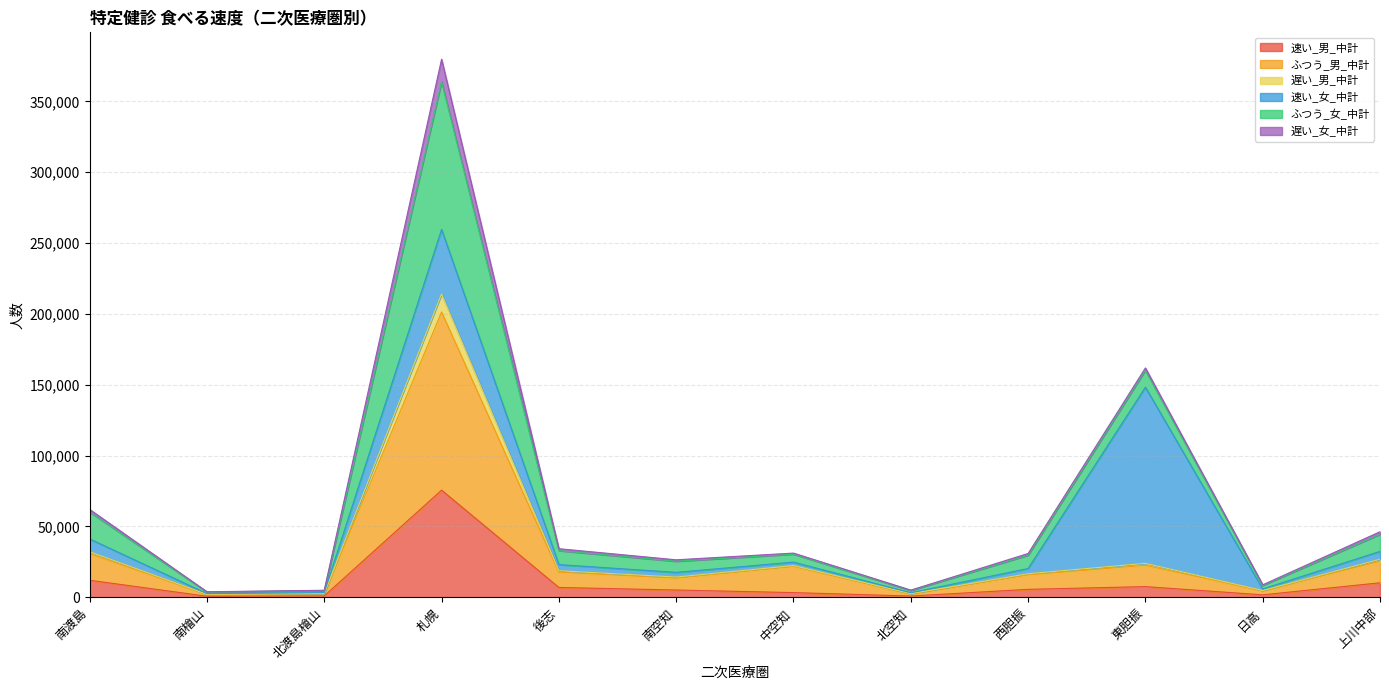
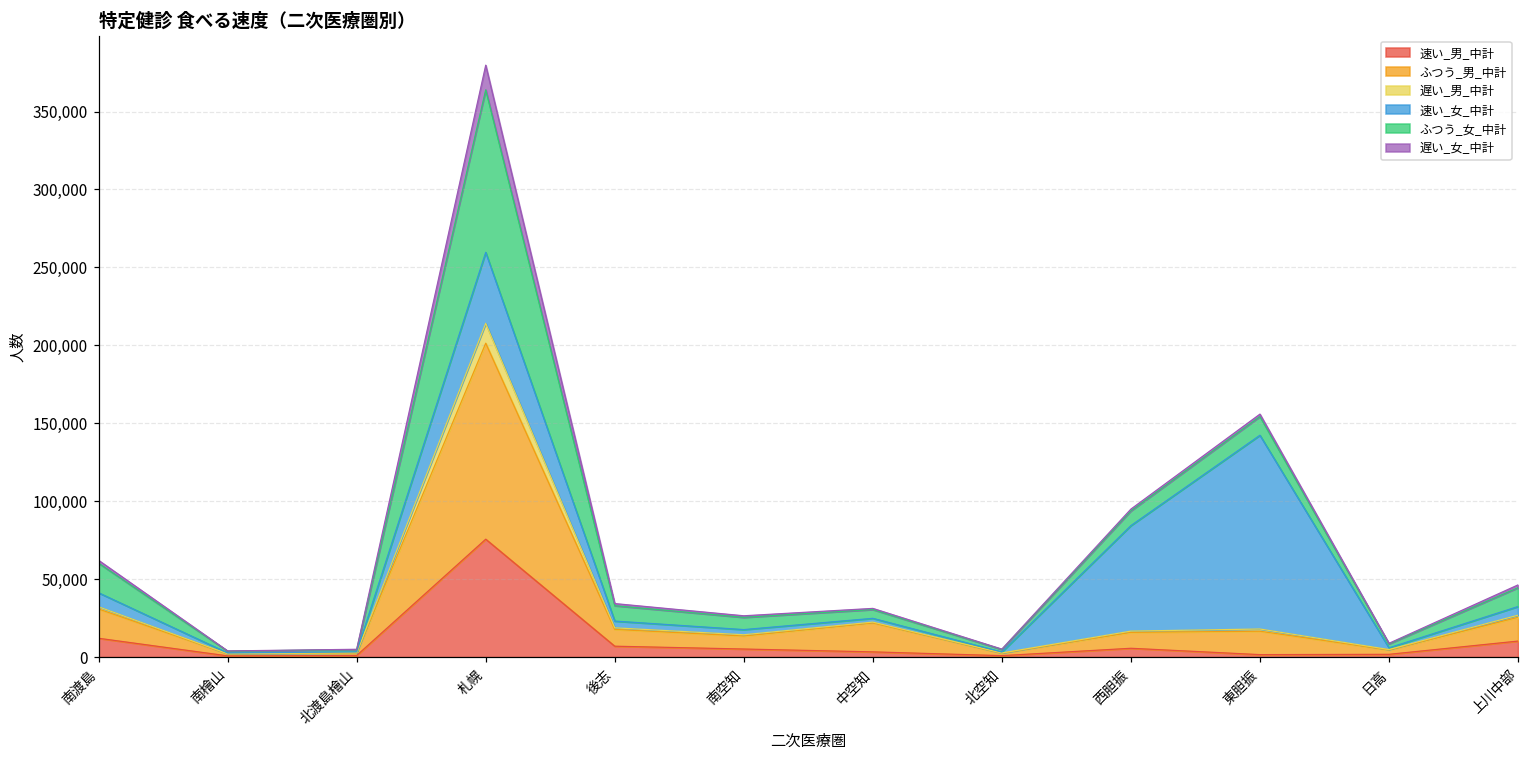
速い_女_中計, 西胆振: 4,000 -> 68,000
速い_男_中計, 東胆振: 8,000 -> 2,000
